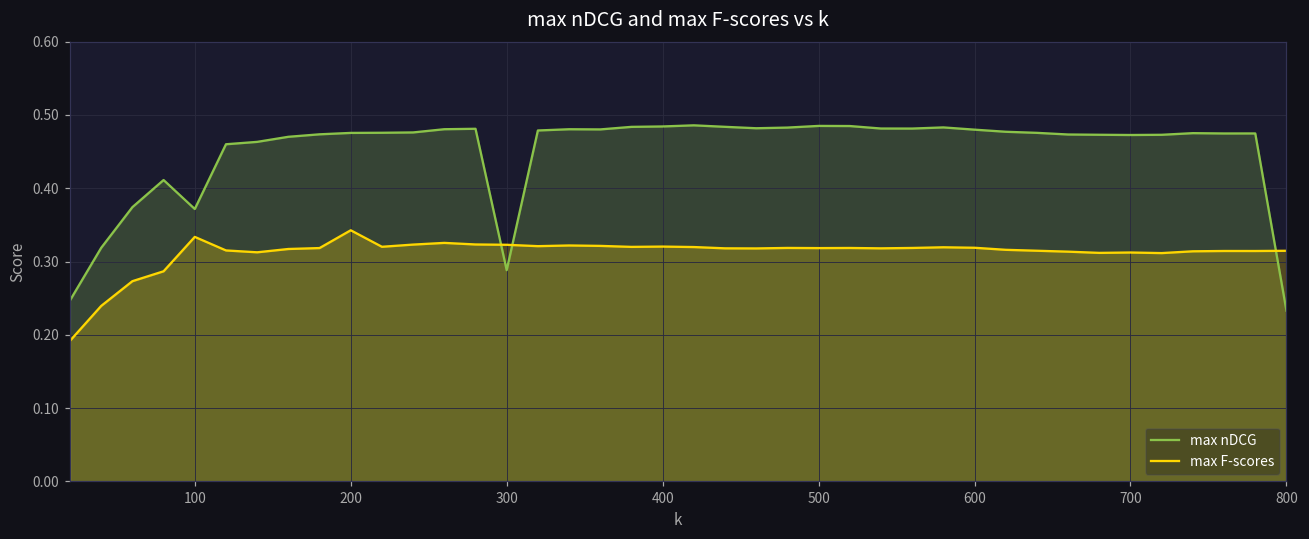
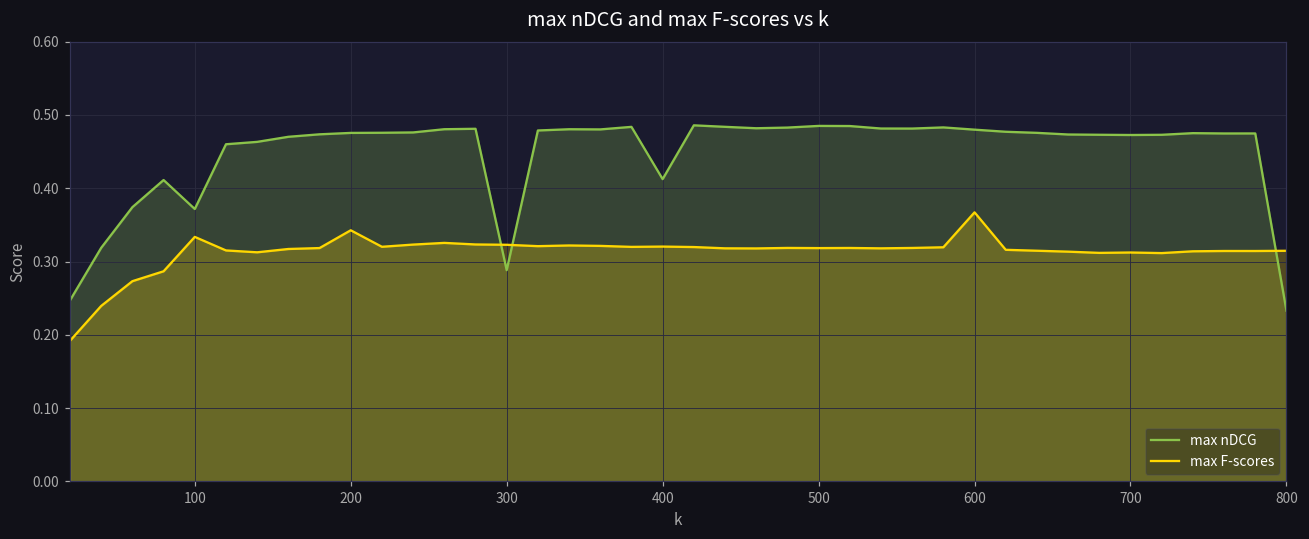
max nDCG, 400: 0.48 -> 0.41
max F-scores, 600: 0.32 -> 0.37
